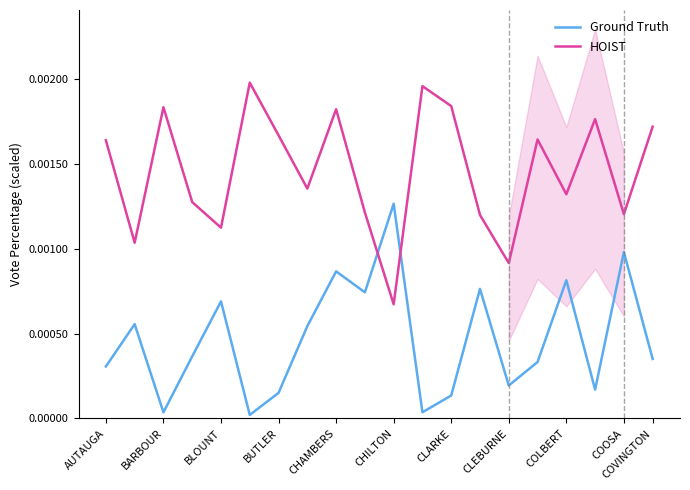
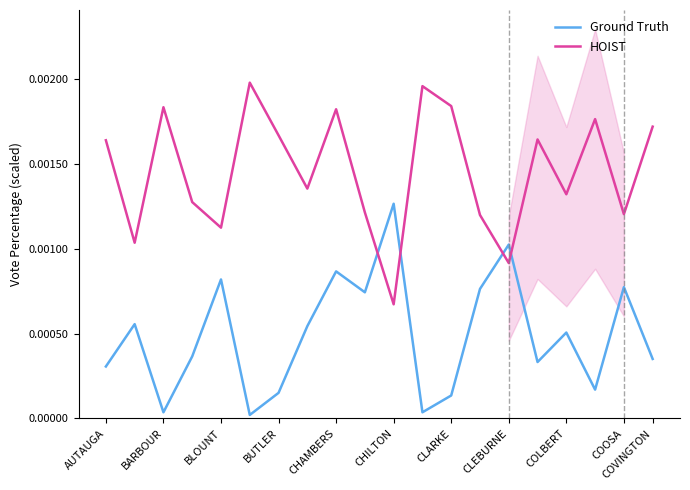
Ground Truth, BLOUNT: 0.00069 -> 0.00082
Ground Truth, CLEBURNE: 0.00019 -> 0.00102
Ground Truth, COLBERT: 0.00081 -> 0.00051
Ground Truth, COOSA: 0.00098 -> 0.00077
